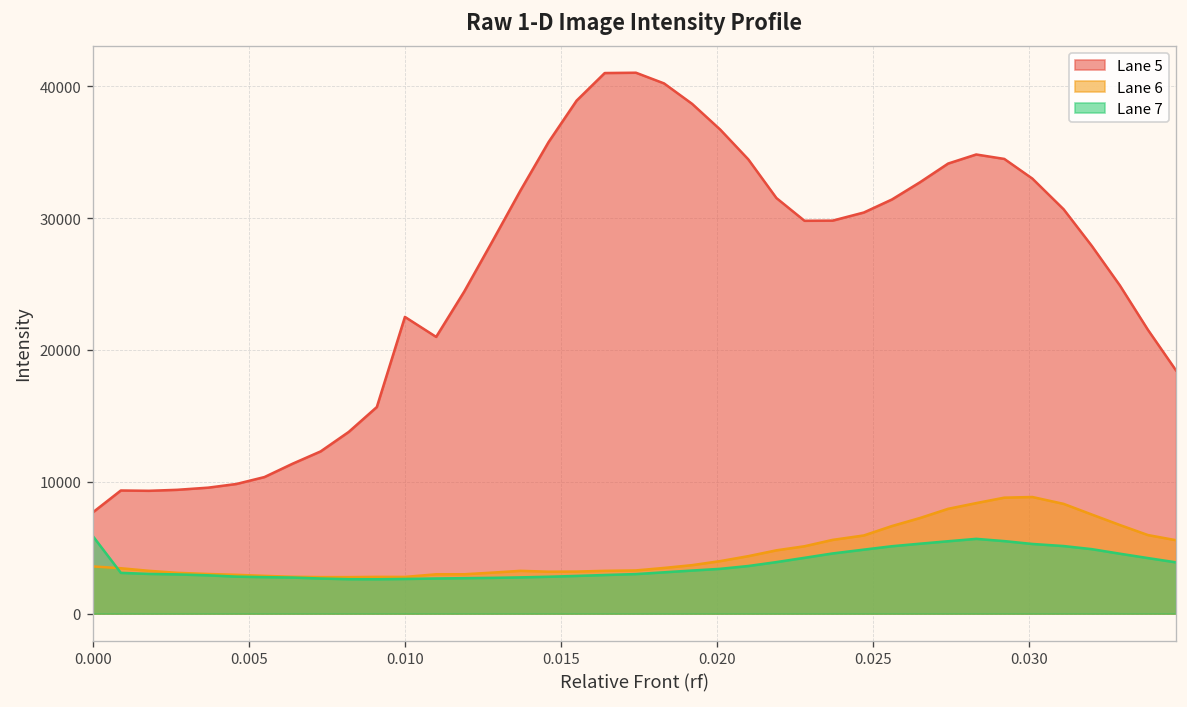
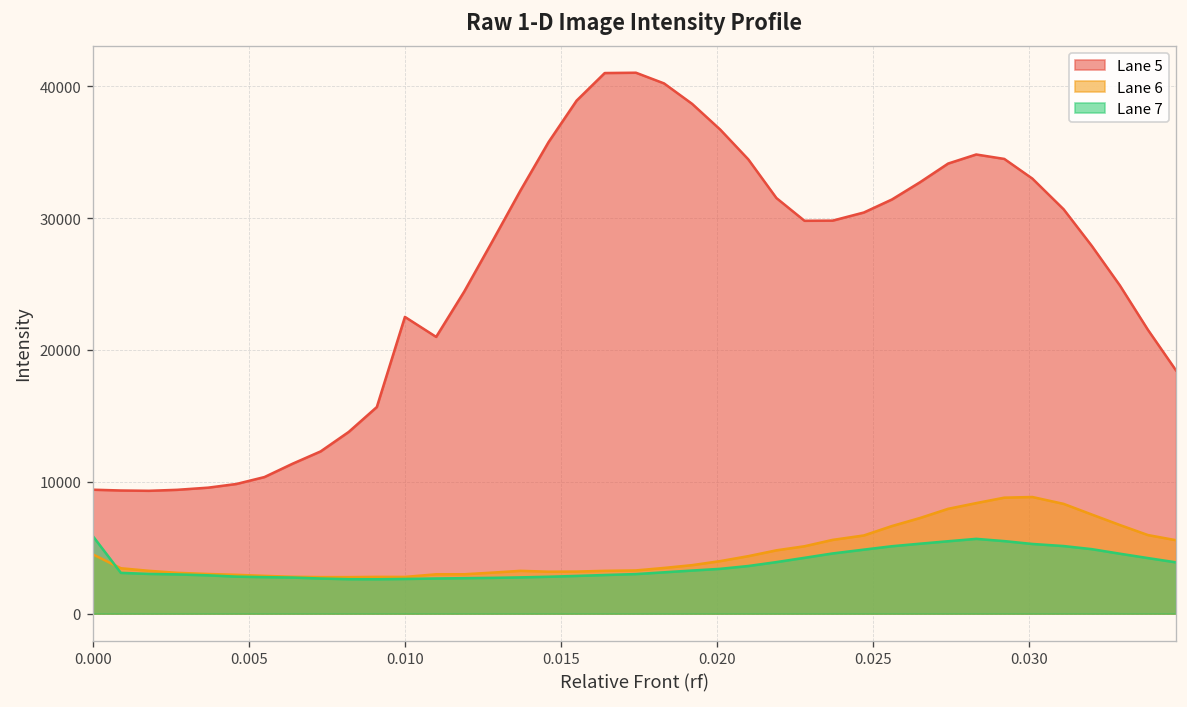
Lane 5, 0.000: 7700 -> 9400
Lane 6, 0.000: 3600 -> 4500
